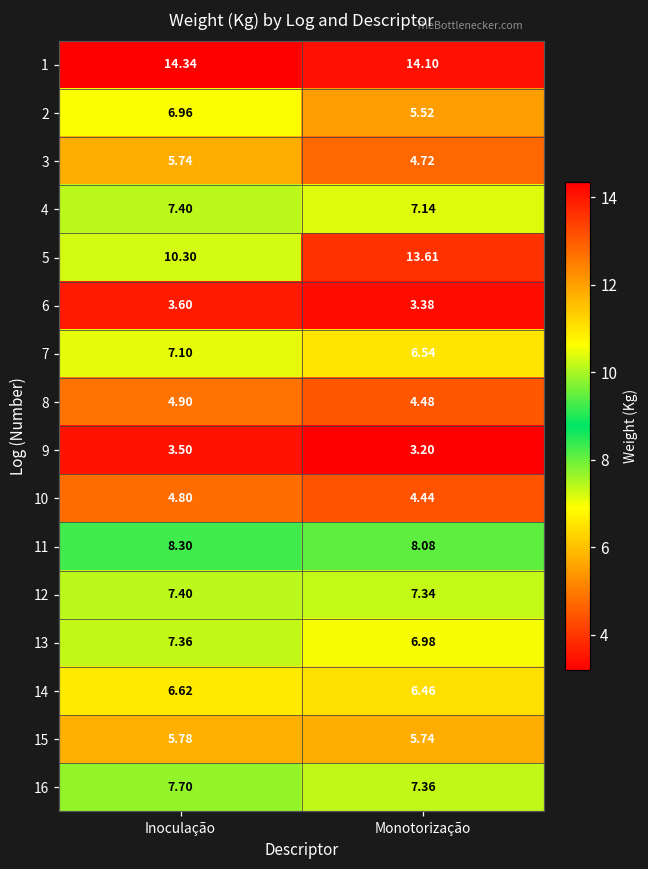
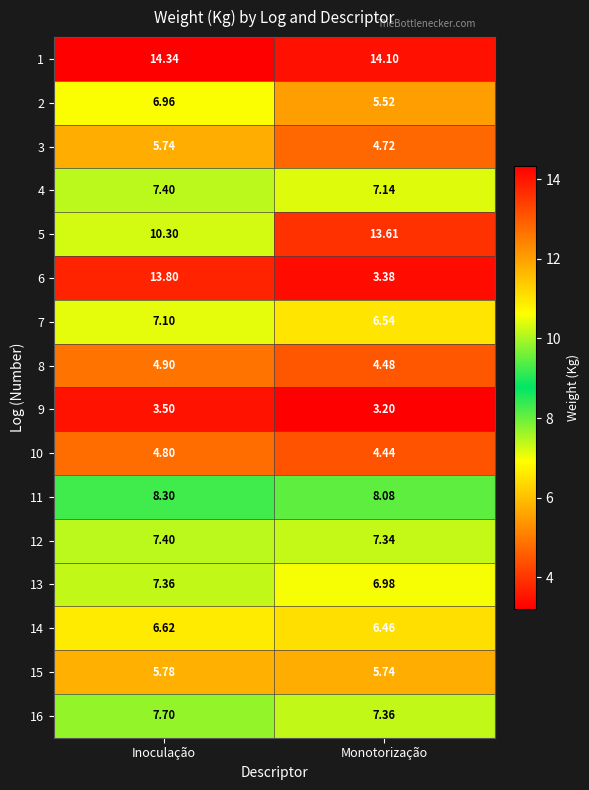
6, Inoculação: 3.60 -> 13.80
